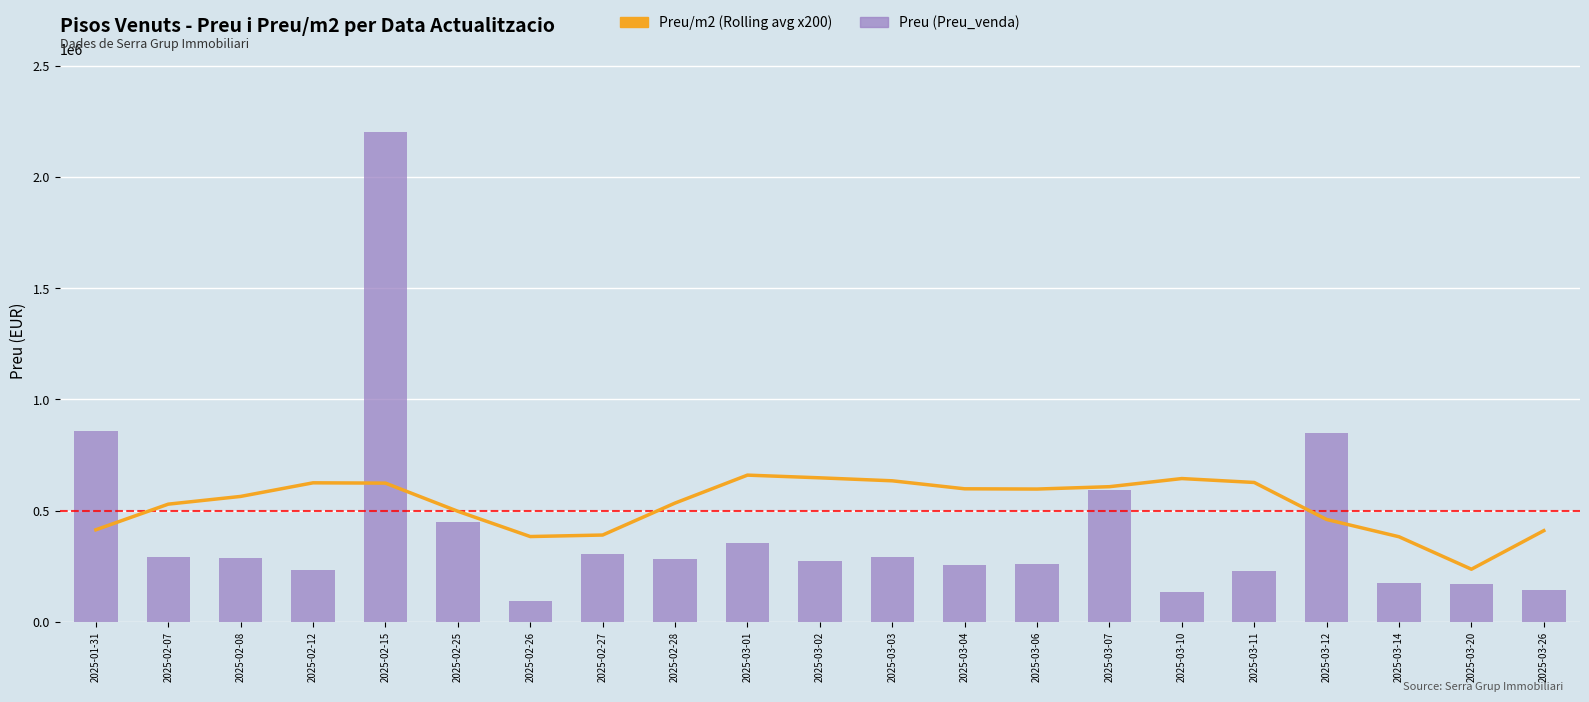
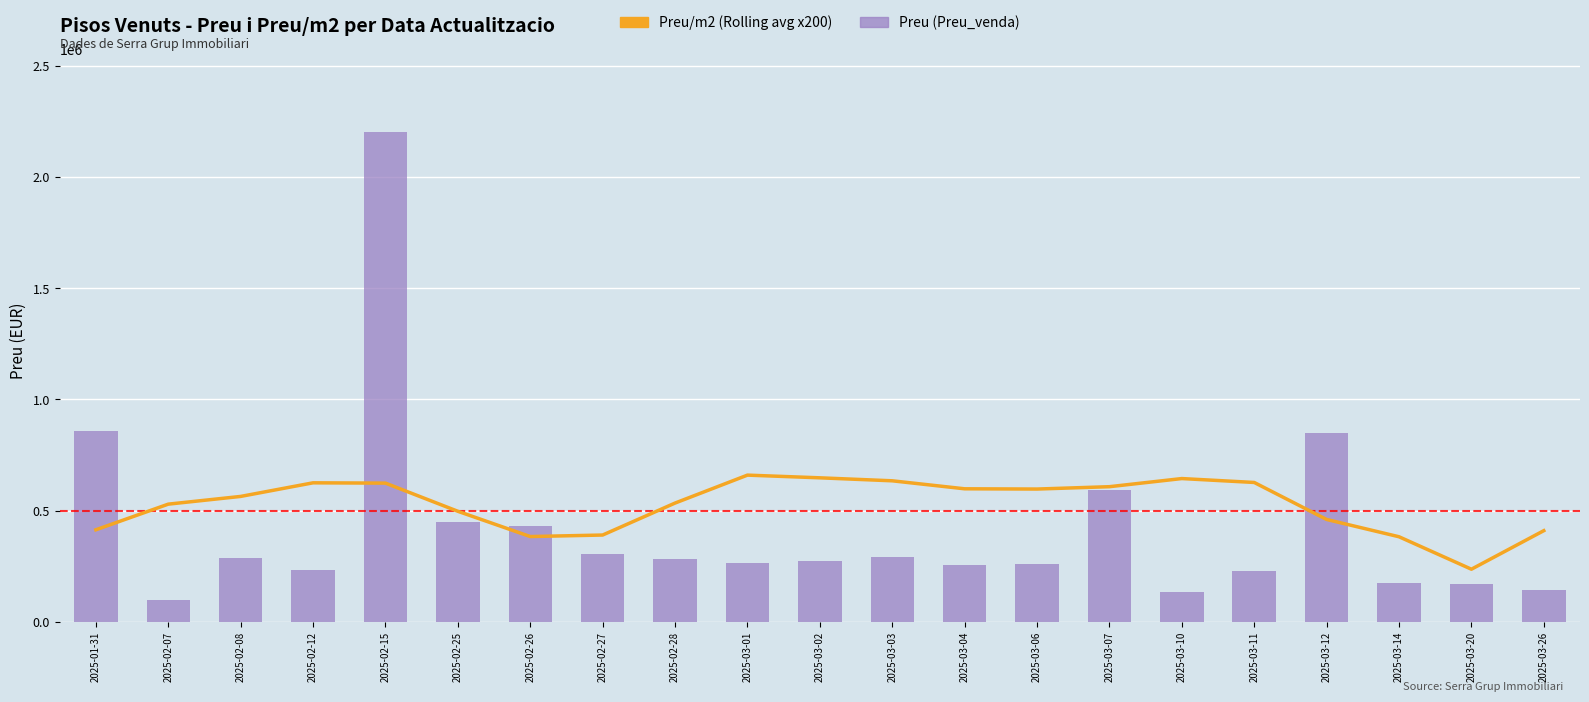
Preu (Preu_venda), 2025-02-07: 290000 -> 100000
Preu (Preu_venda), 2025-02-26: 90000 -> 430000
Preu (Preu_venda), 2025-03-01: 350000 -> 260000
